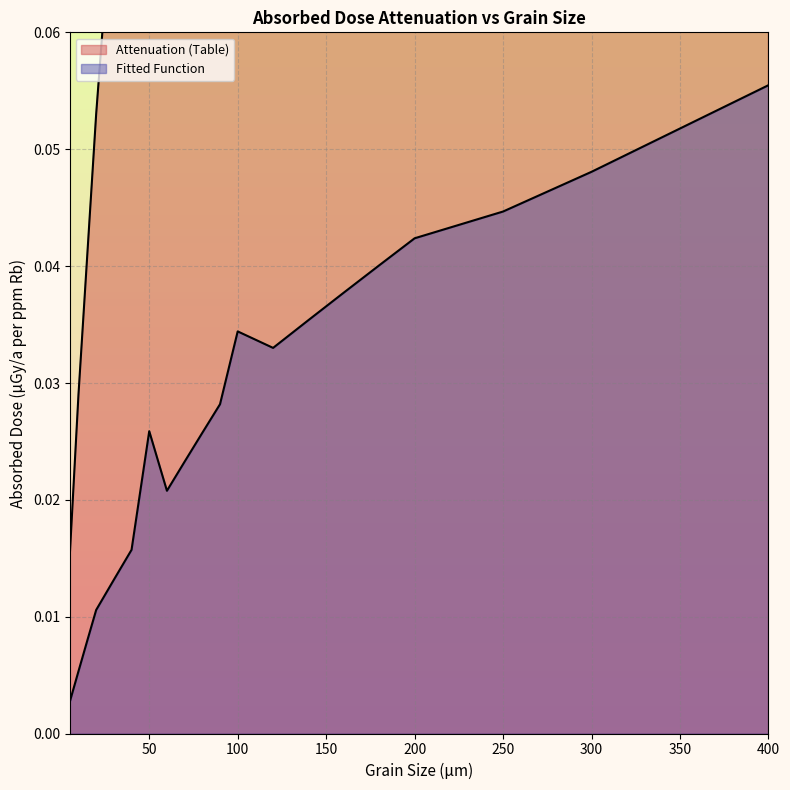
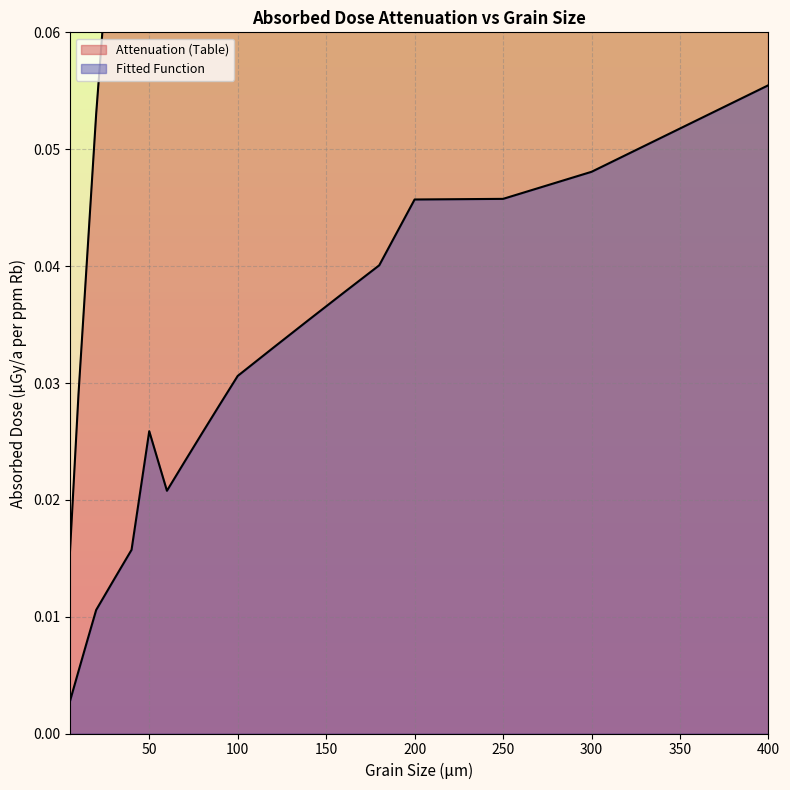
Fitted Function, 100: 0.0344 -> 0.0306
Fitted Function, 200: 0.0424 -> 0.0457
Fitted Function, 250: 0.0447 -> 0.0458
